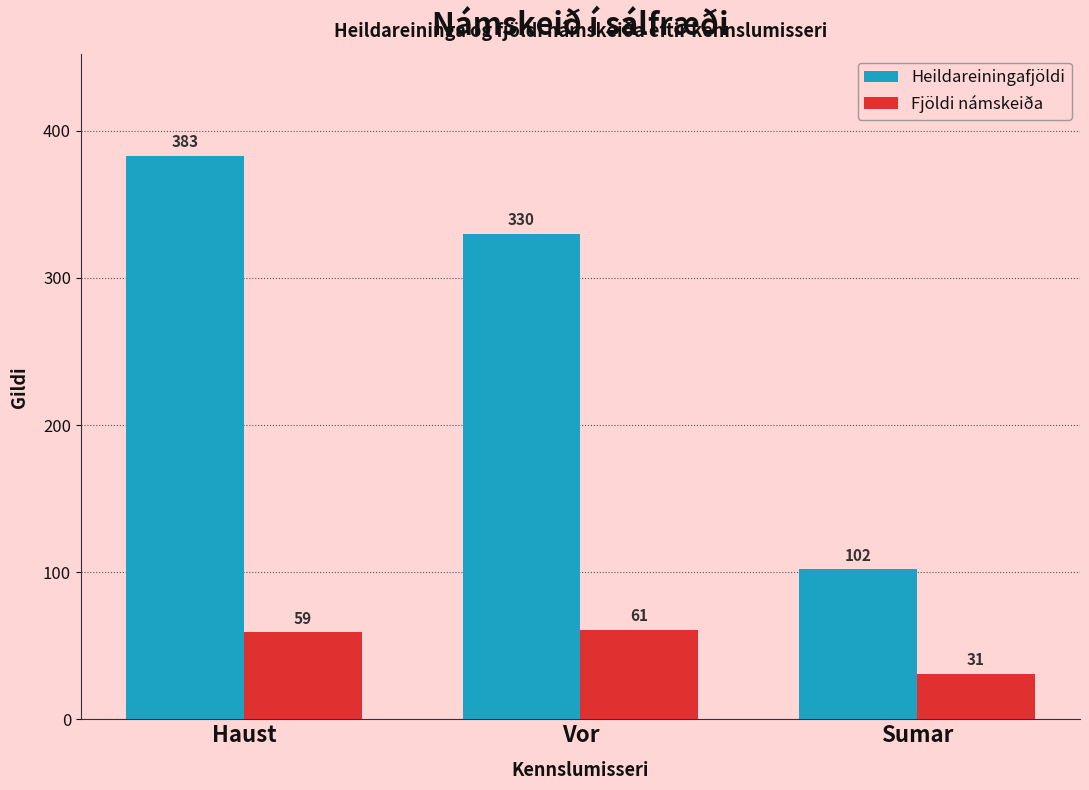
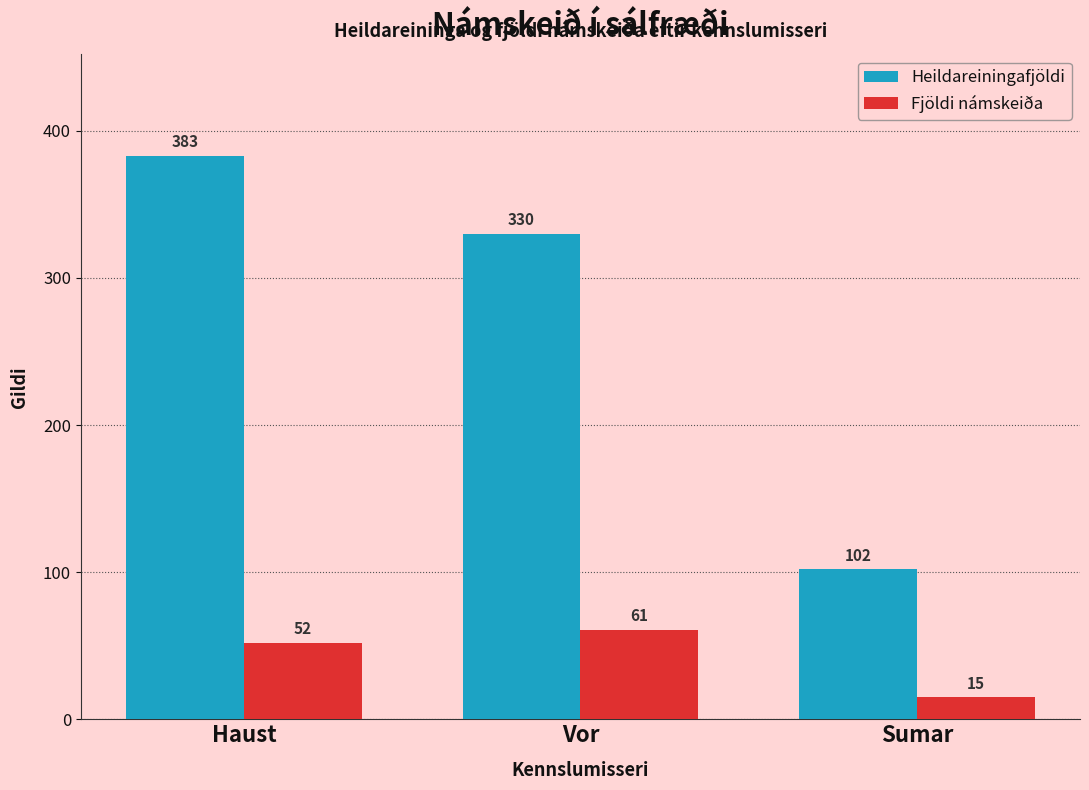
Fjöldi námskeiða, Haust: 59 -> 52
Fjöldi námskeiða, Sumar: 31 -> 15
